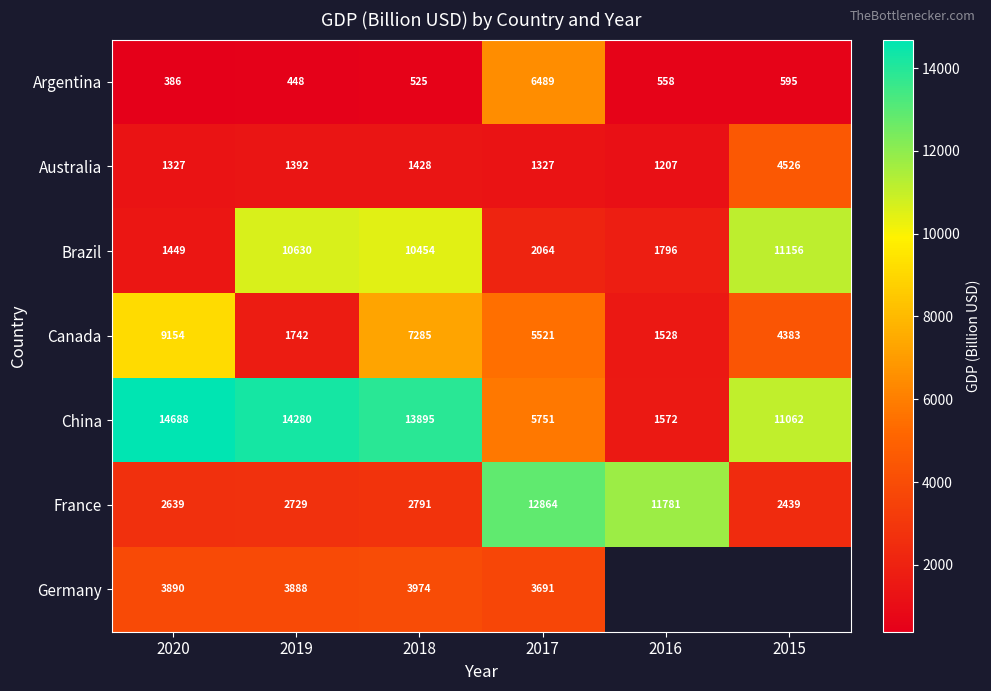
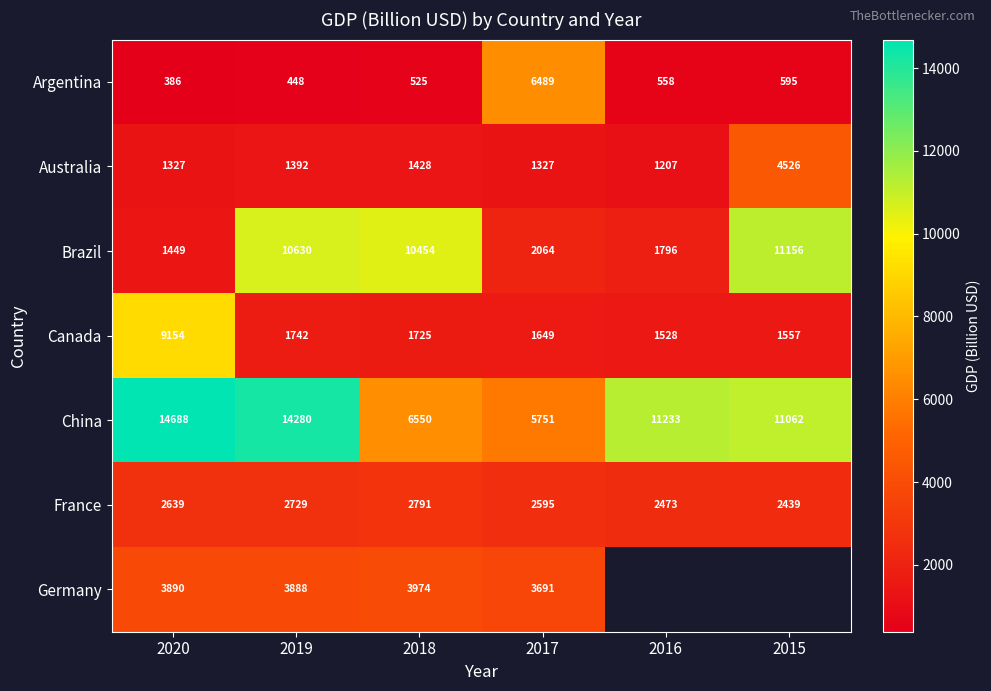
Canada, 2018: 7285 -> 1725
Canada, 2017: 5521 -> 1649
Canada, 2015: 4383 -> 1557
China, 2018: 13895 -> 6550
China, 2016: 1572 -> 11233
France, 2017: 12864 -> 2595
France, 2016: 11781 -> 2473
